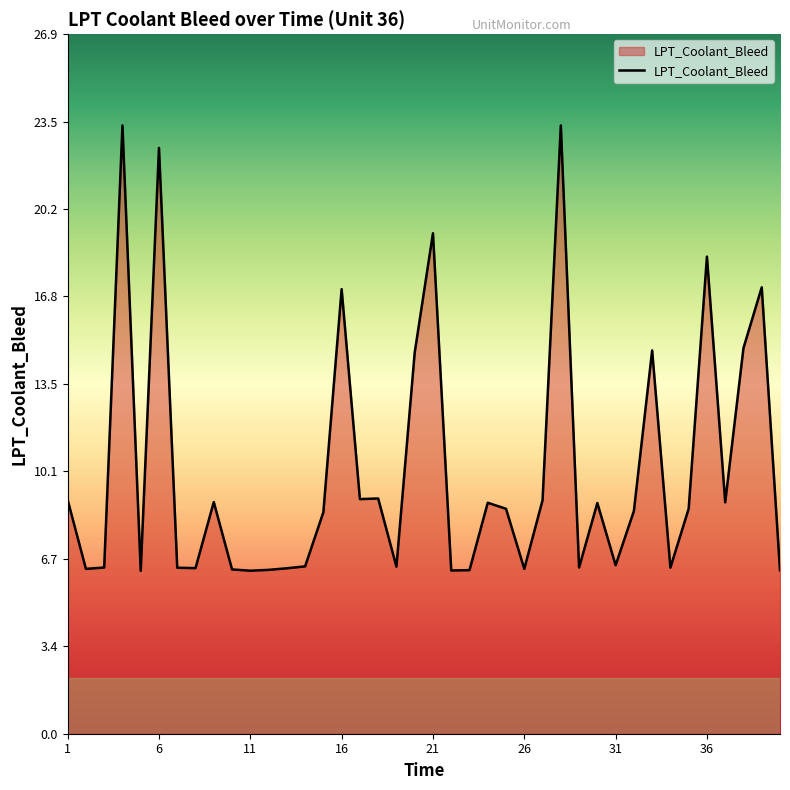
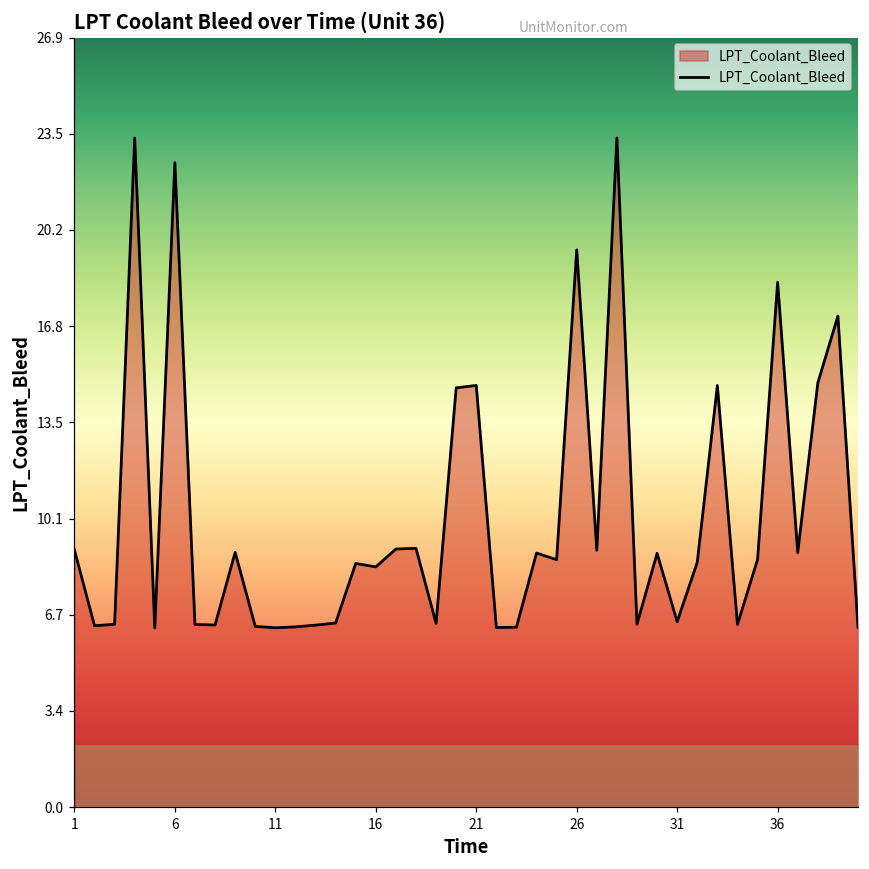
16: 17.1 -> 8.4
21: 19.2 -> 14.7
26: 6.3 -> 19.5
